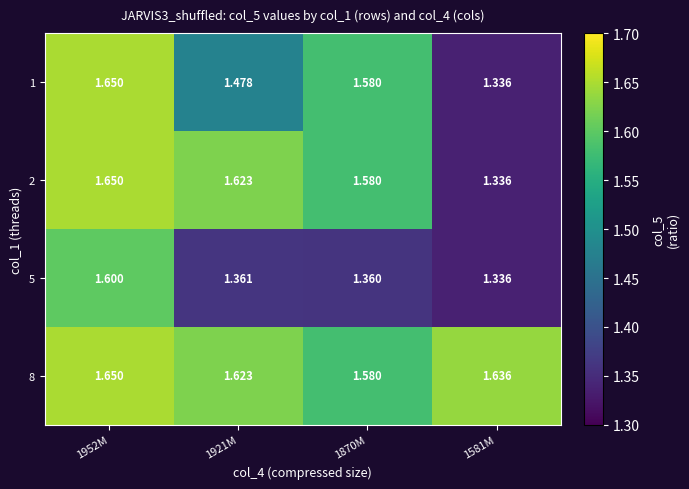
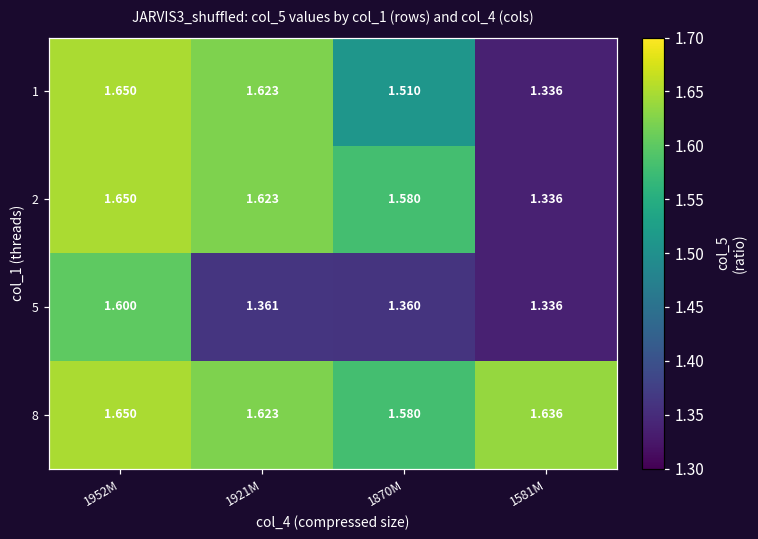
1, 1921M: 1.478 -> 1.623
1, 1870M: 1.580 -> 1.510
